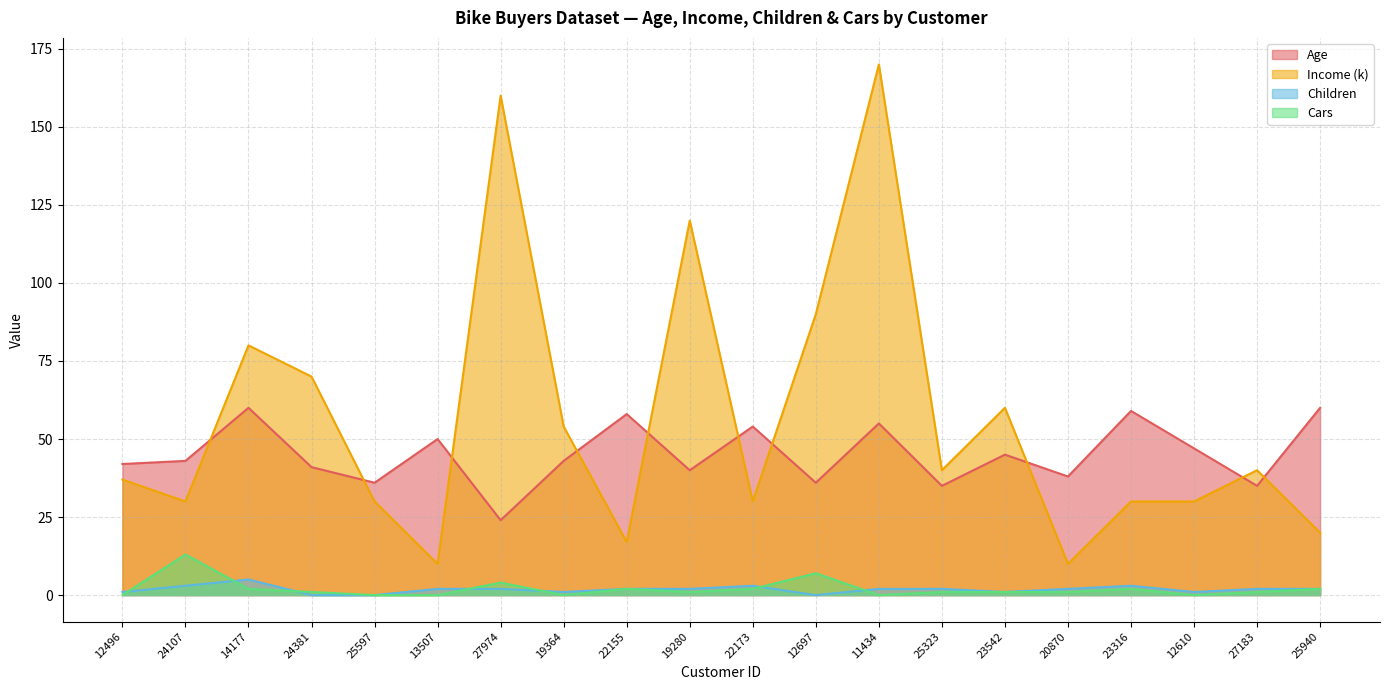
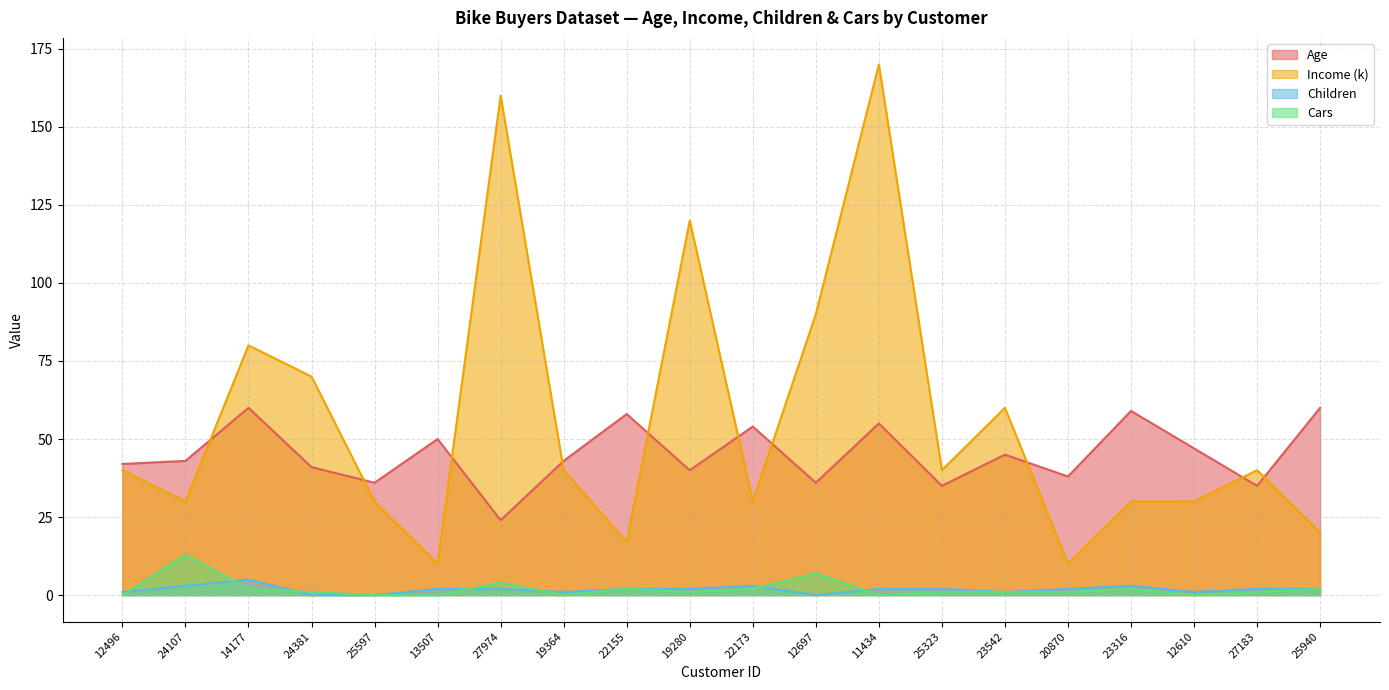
Income (k), 12496: 37 -> 40
Income (k), 19364: 54 -> 40
